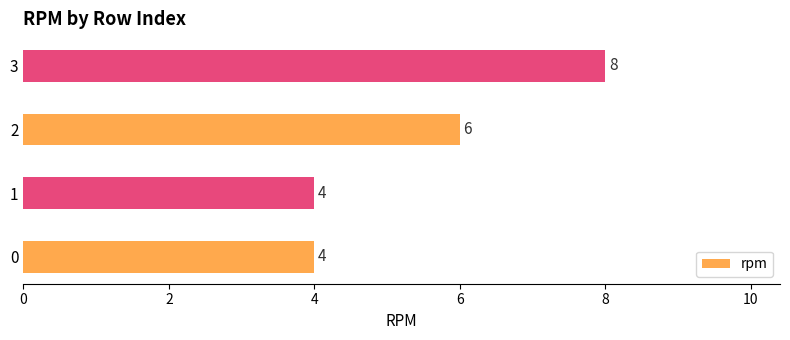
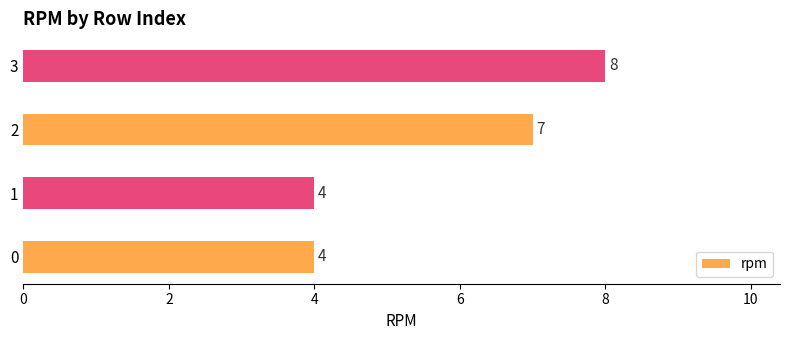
2: 6 -> 7
